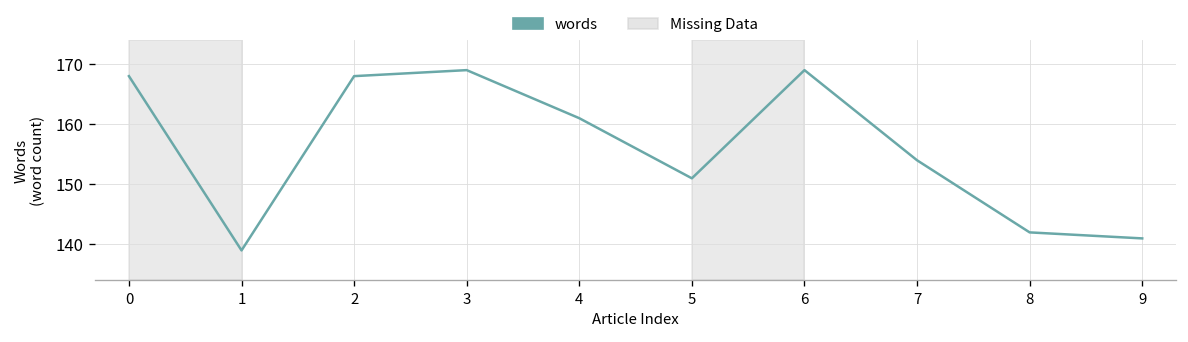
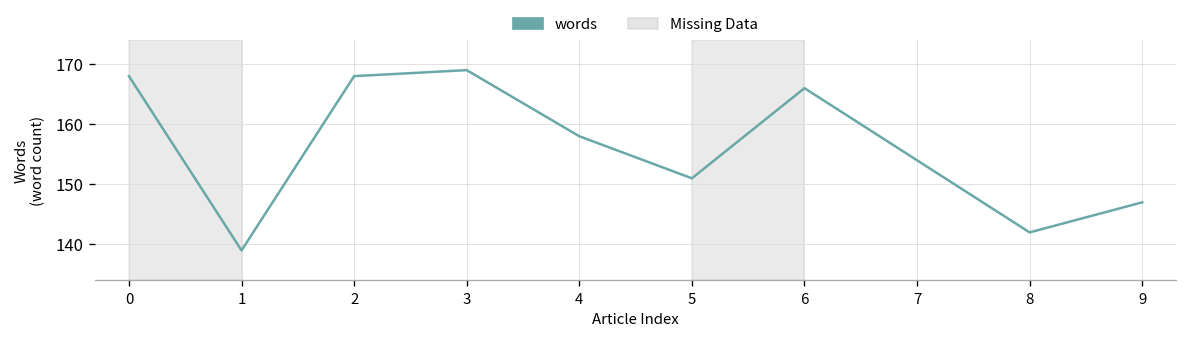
4: 161 -> 158
6: 169 -> 166
9: 141 -> 147
